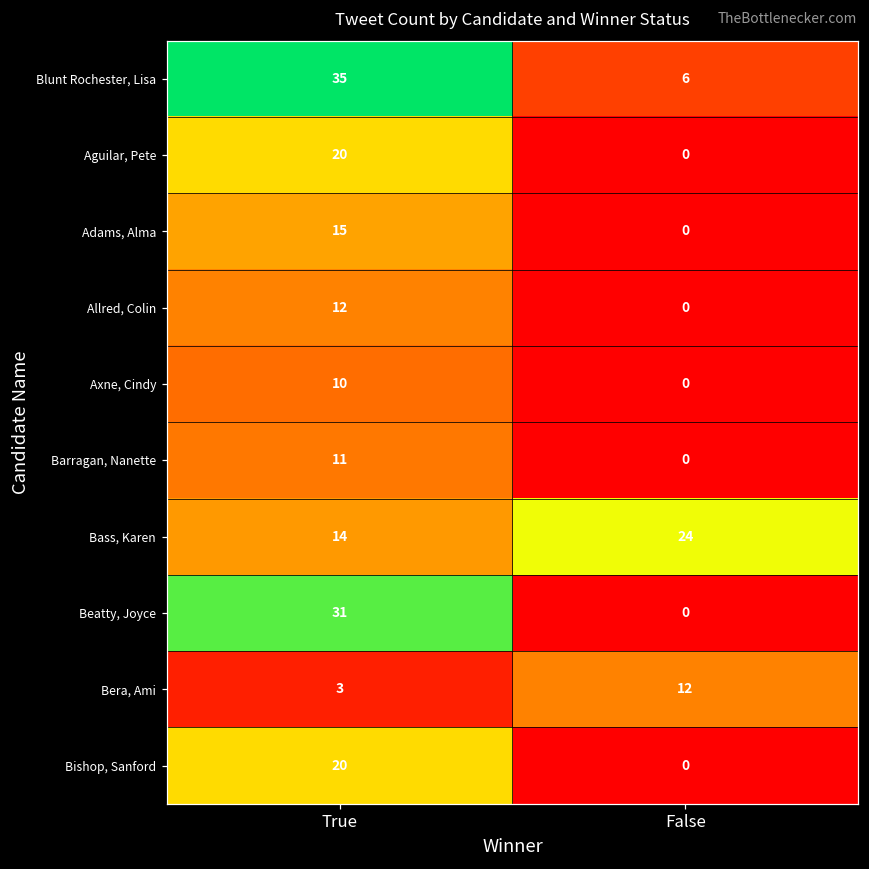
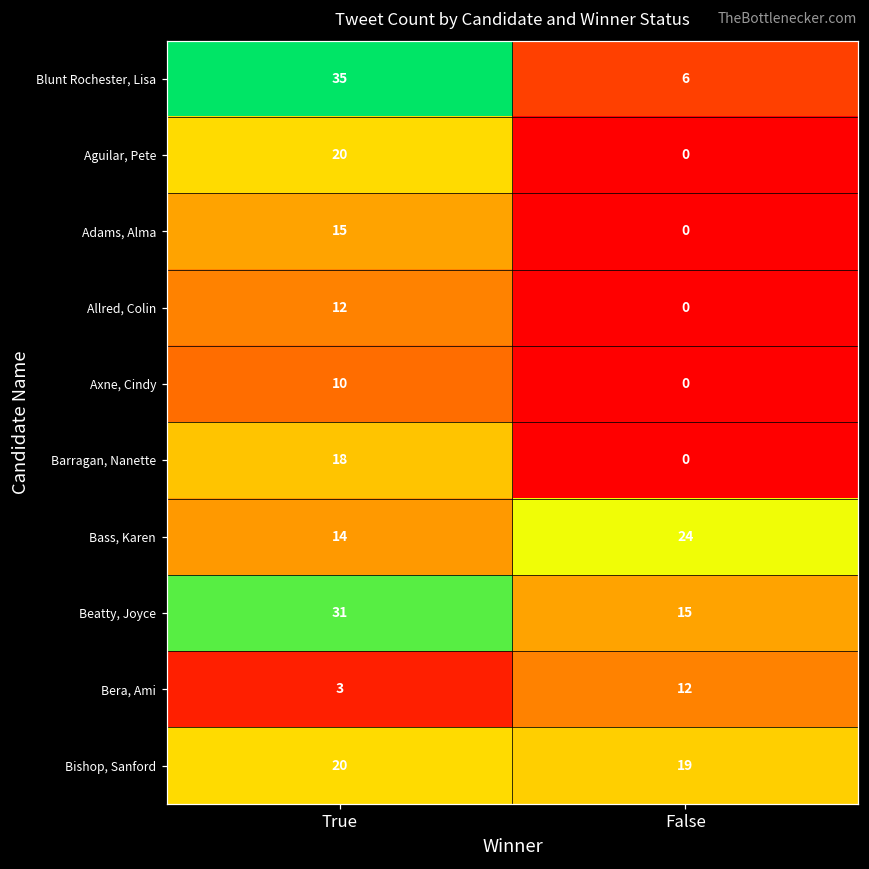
Barragan, Nanette, True: 11 -> 18
Beatty, Joyce, False: 0 -> 15
Bishop, Sanford, False: 0 -> 19
